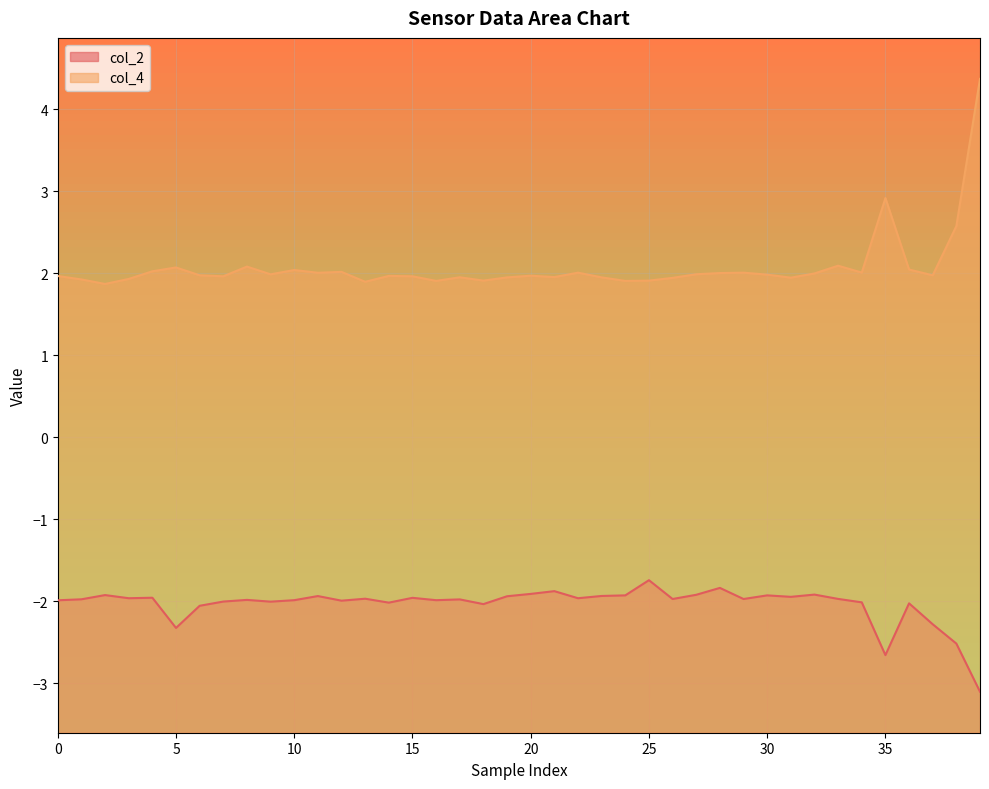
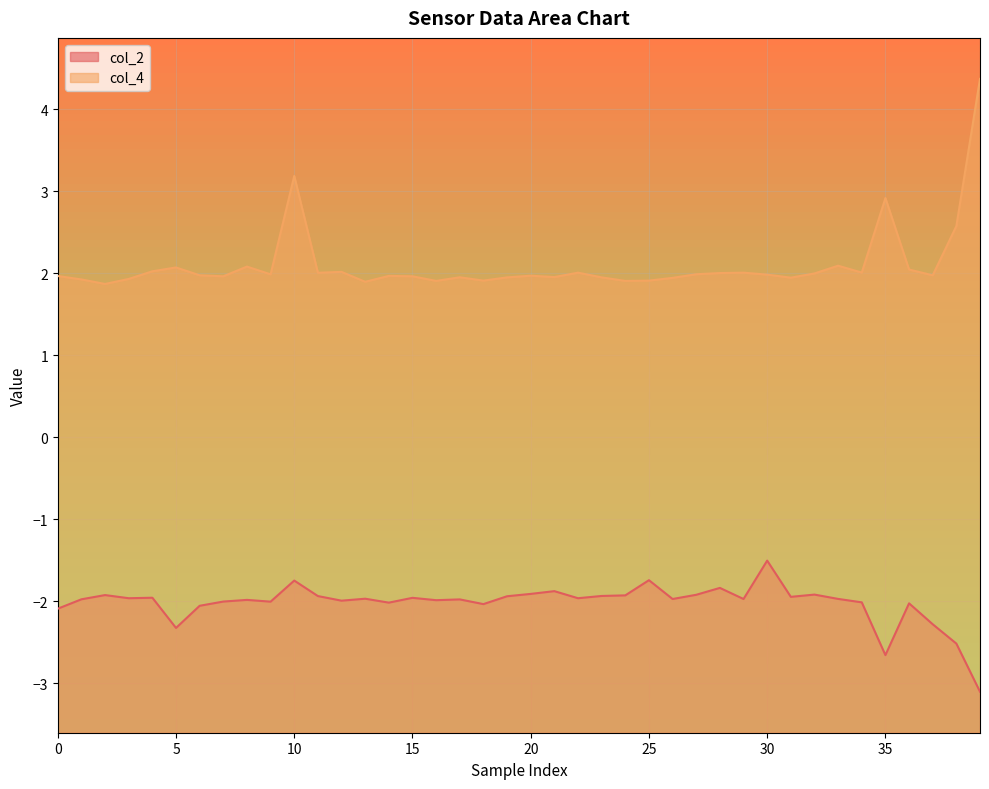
col_2, 0: -2.0 -> -2.1
col_2, 10: -2.0 -> -1.7
col_4, 10: 2.0 -> 3.2
col_2, 30: -1.9 -> -1.5
